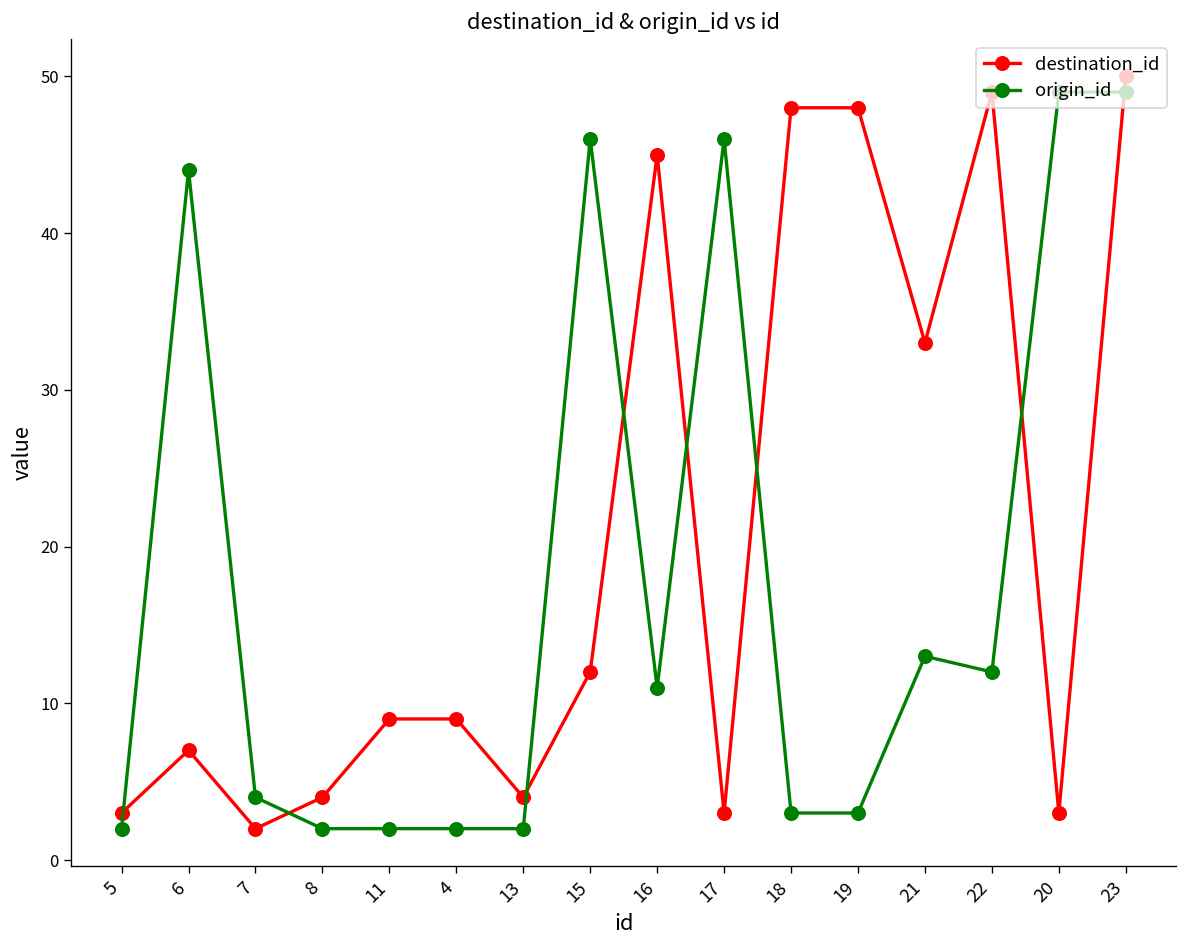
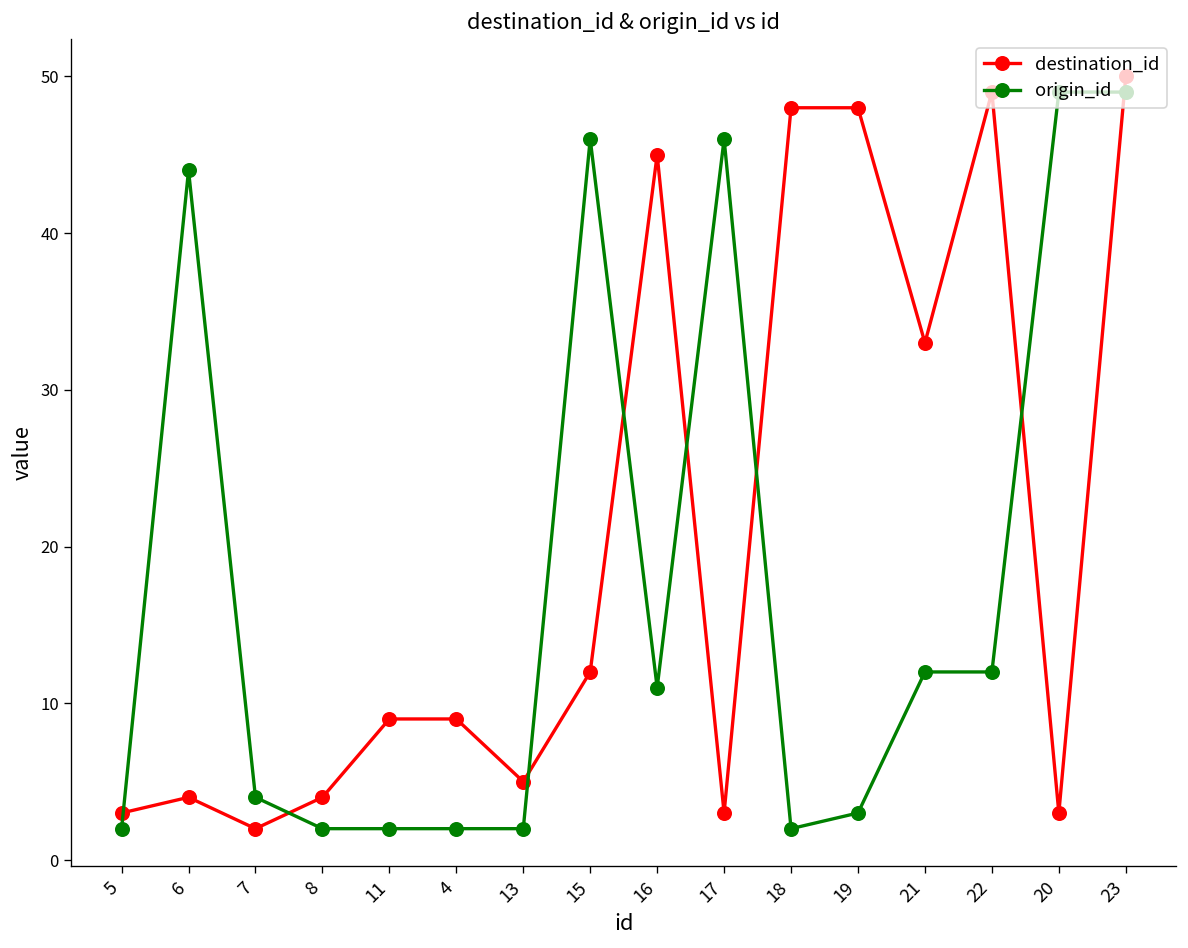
destination_id, 6: 7 -> 4
destination_id, 13: 4 -> 5
origin_id, 18: 3 -> 2
origin_id, 21: 13 -> 12
